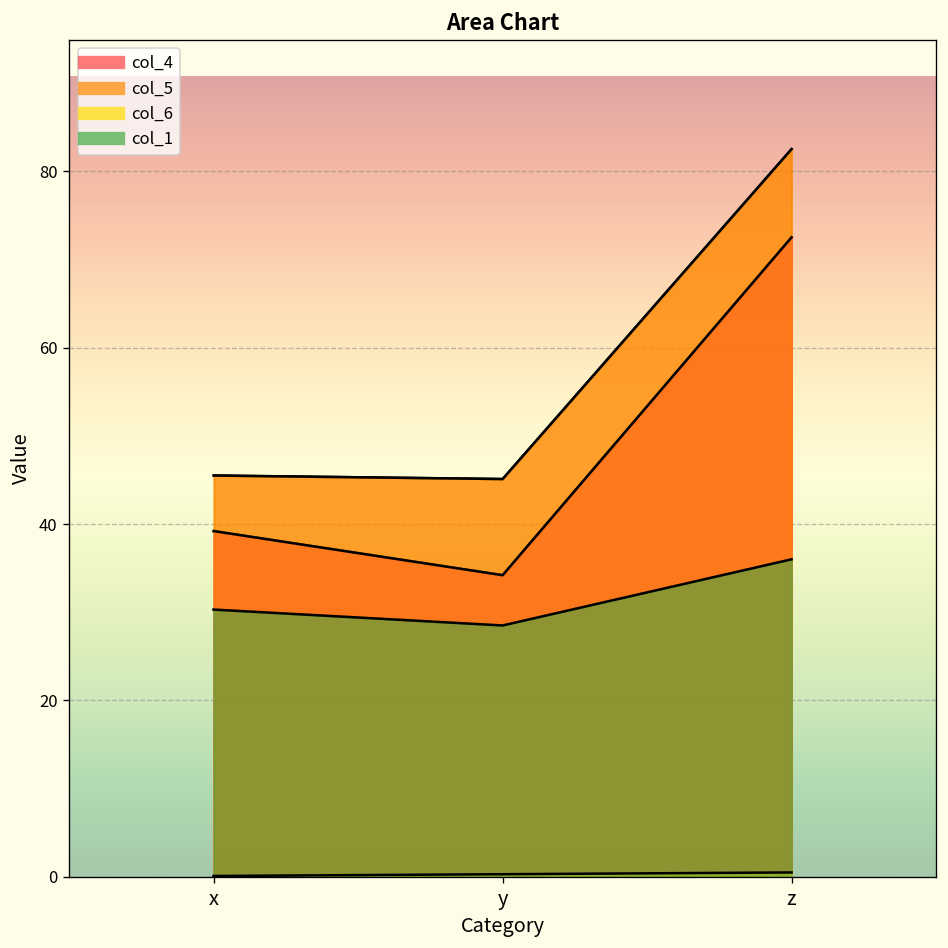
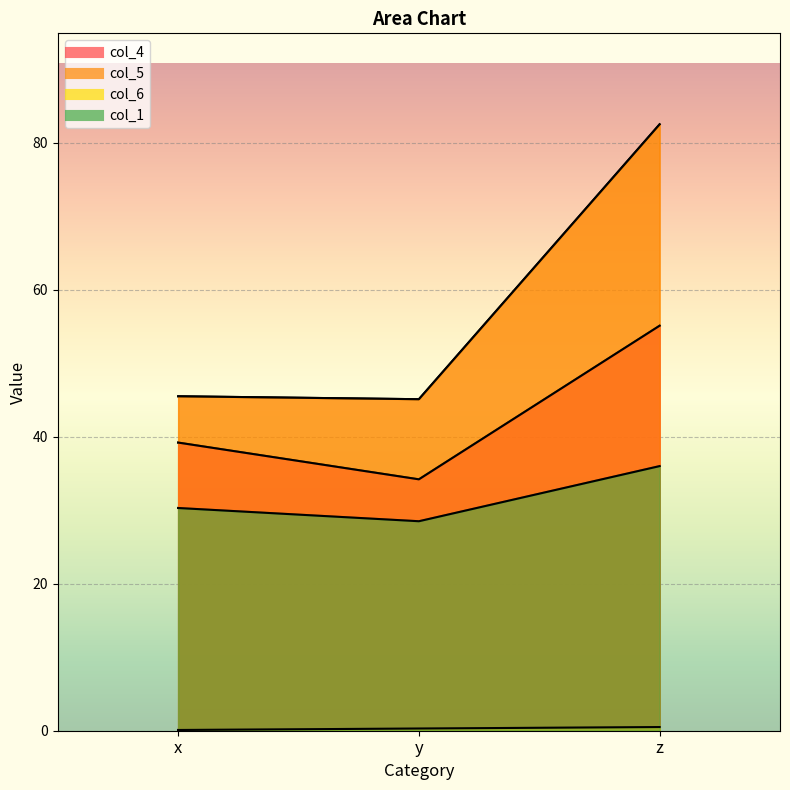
col_4, z: 73 -> 55
